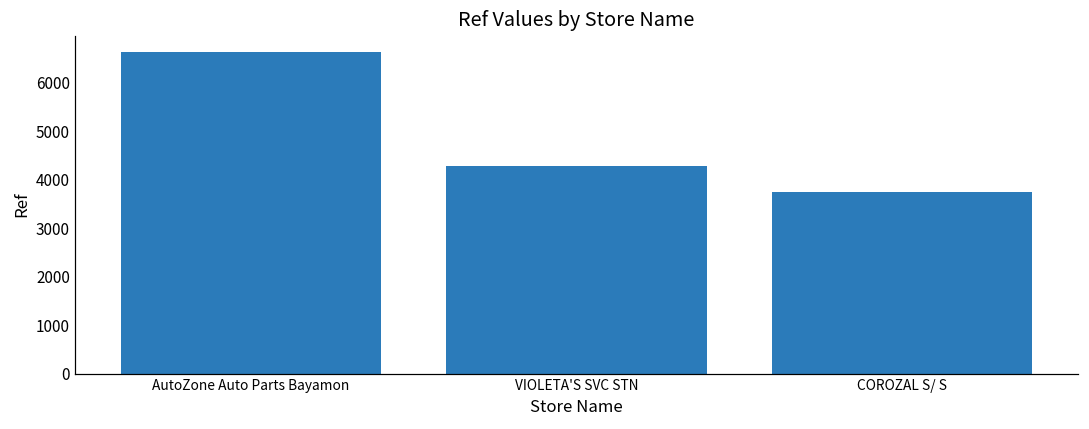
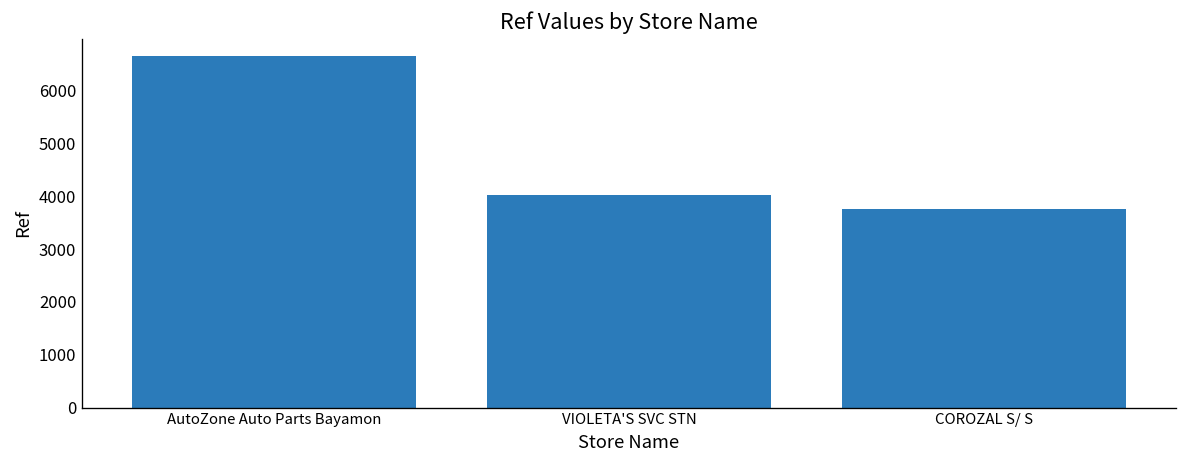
VIOLETA'S SVC STN: 4300 -> 4000
